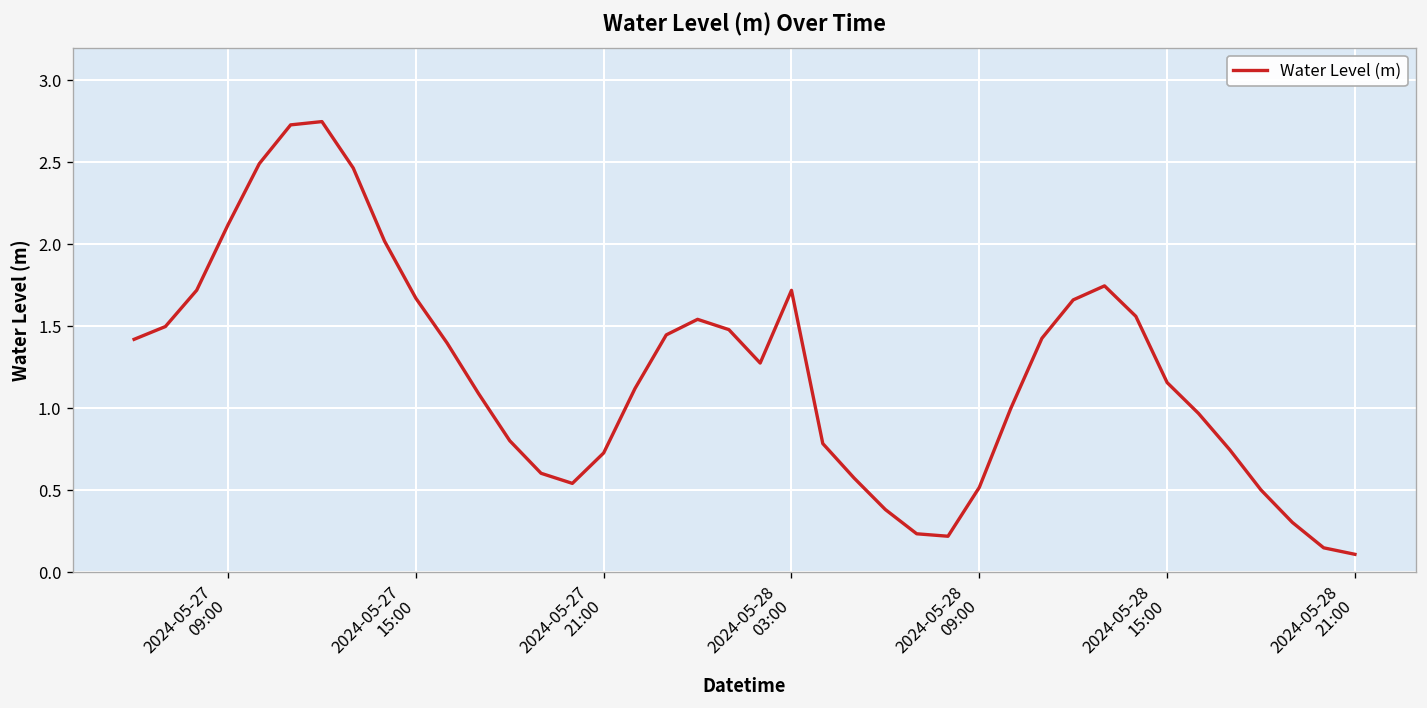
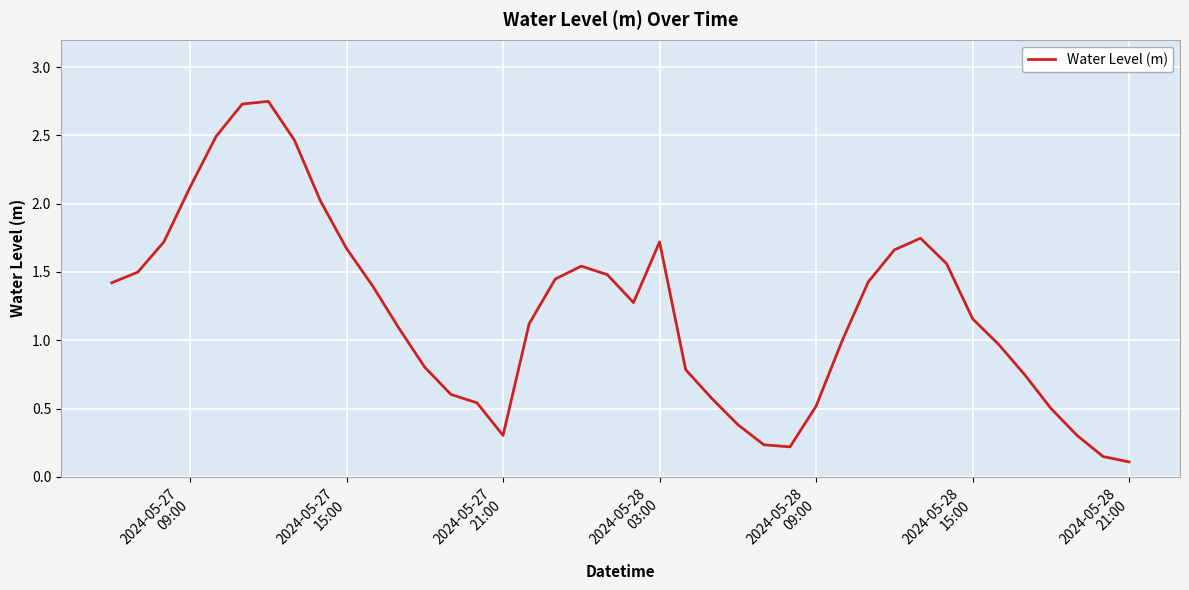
2024-05-27 21:00: 0.73 -> 0.30
